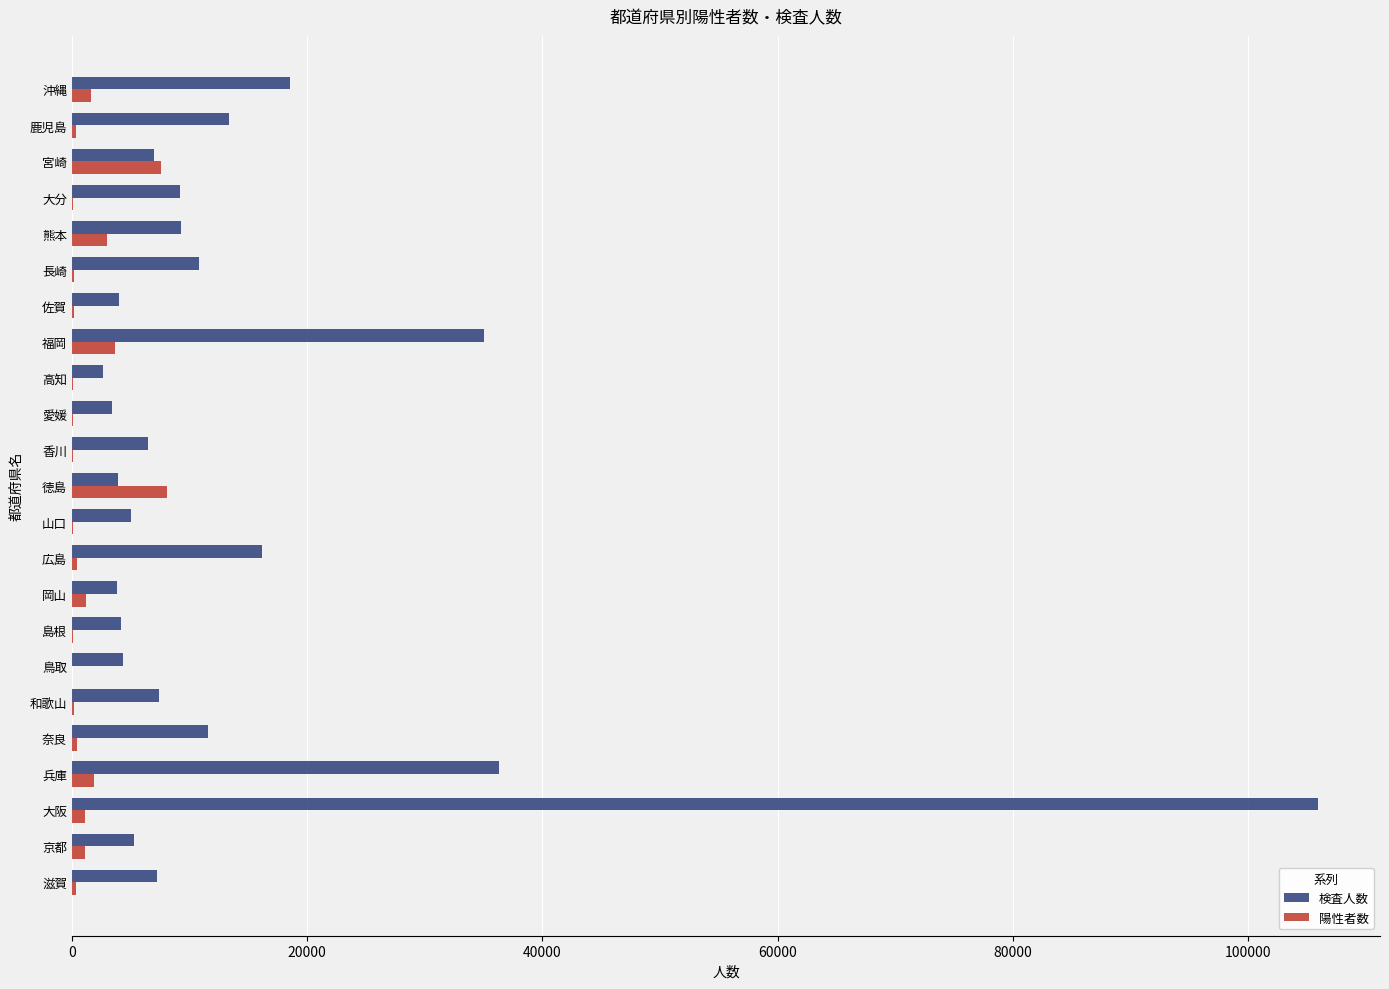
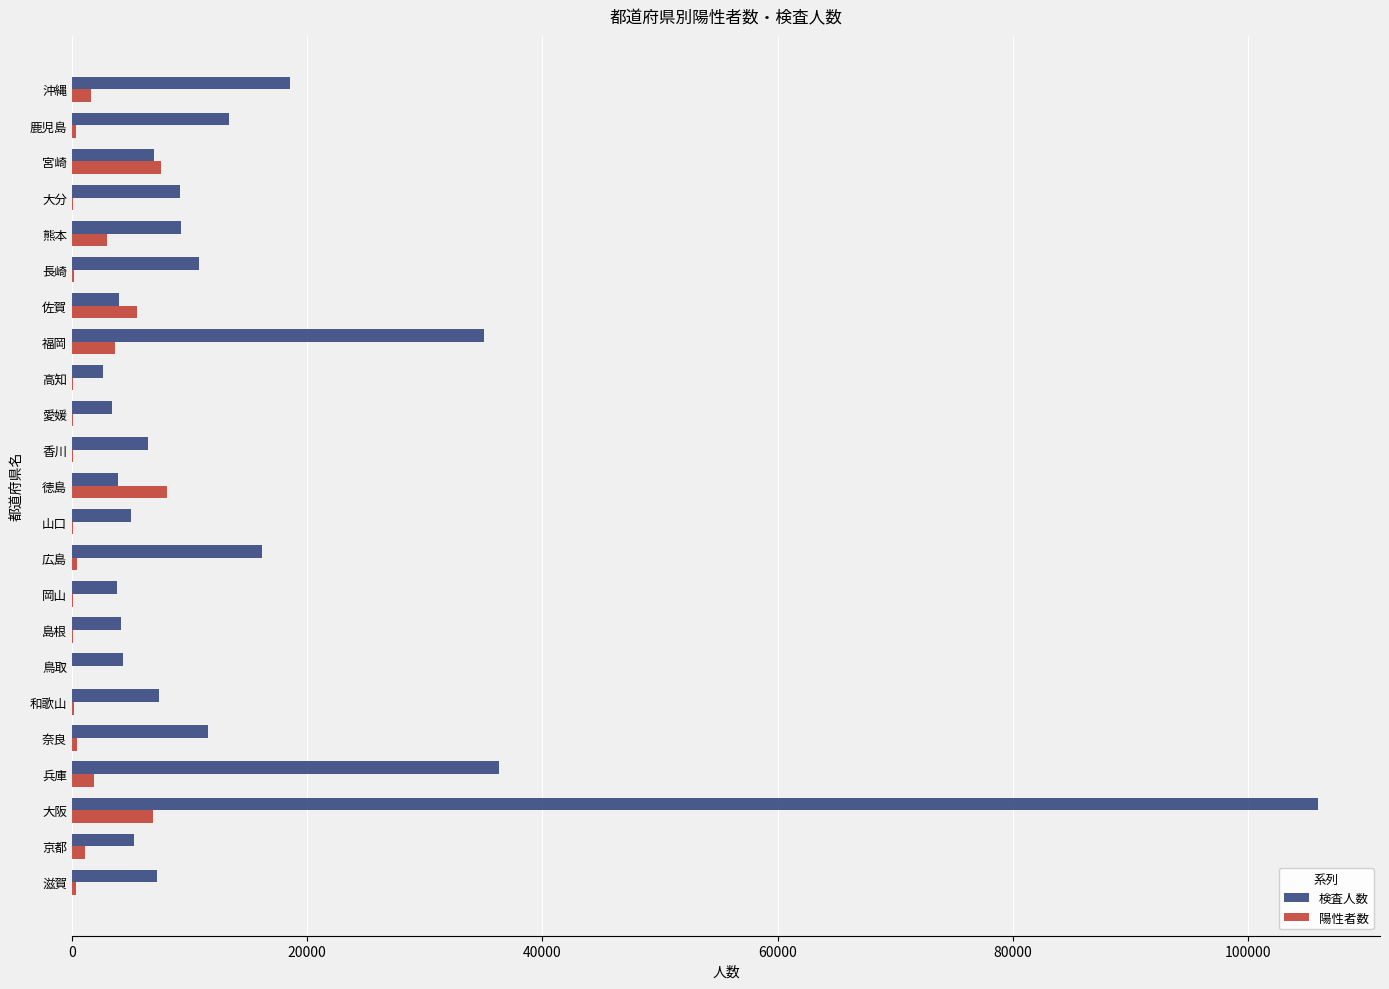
陽性者数, 佐賀: 200 -> 5500
陽性者数, 岡山: 1200 -> 100
陽性者数, 大阪: 1100 -> 6900
